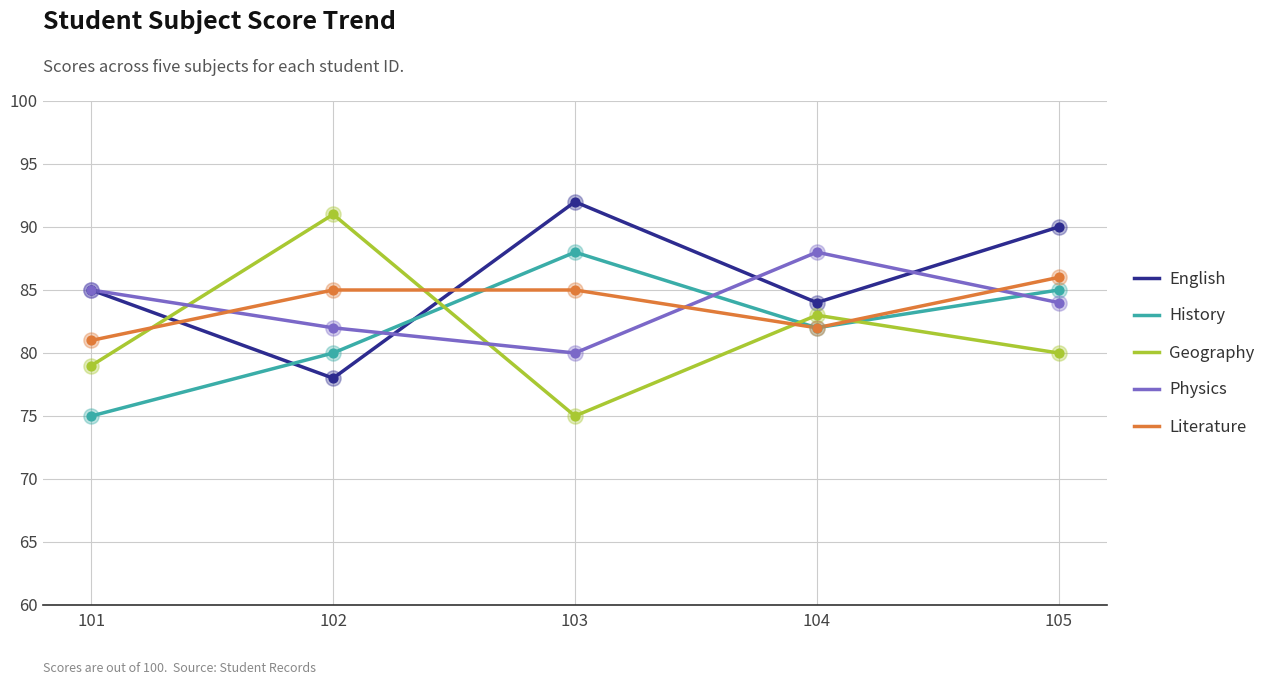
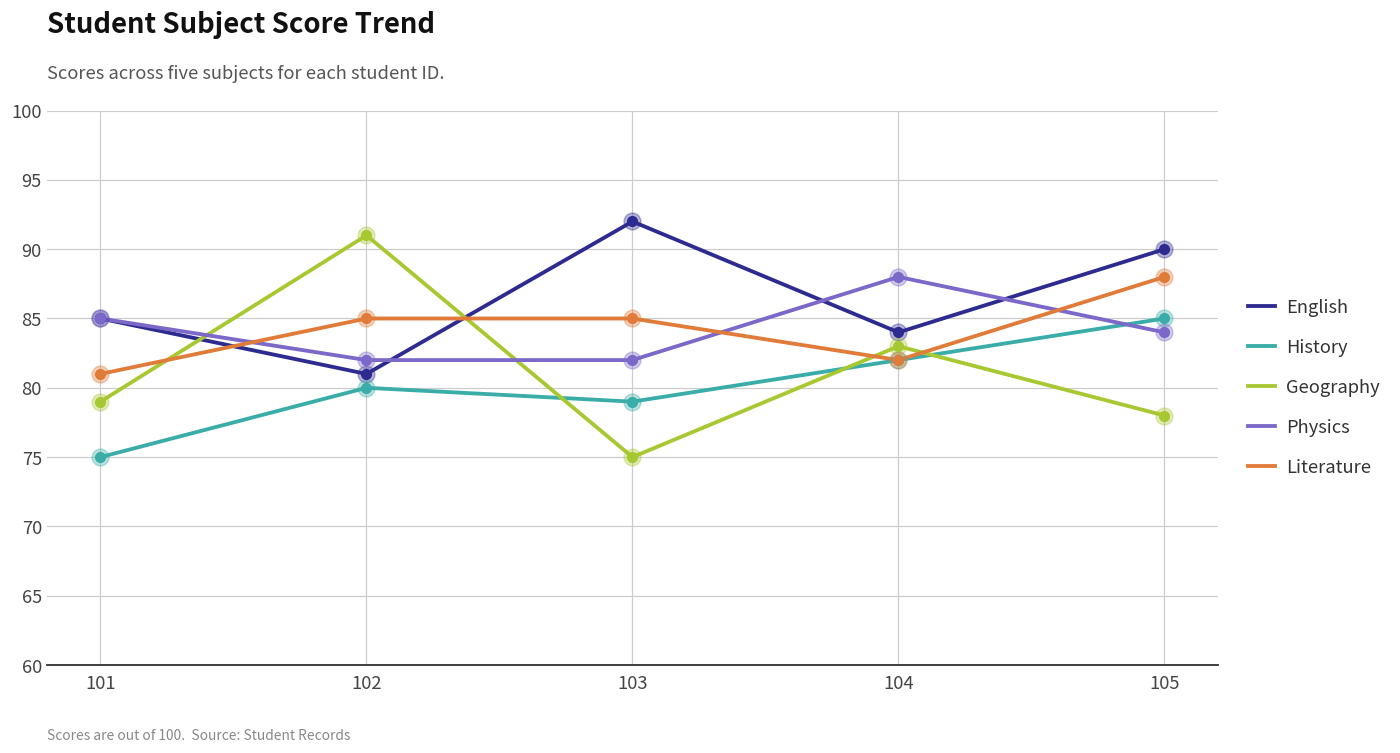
English, 102: 78 -> 81
History, 103: 88 -> 79
Physics, 103: 80 -> 82
Geography, 105: 80 -> 78
Literature, 105: 86 -> 88
